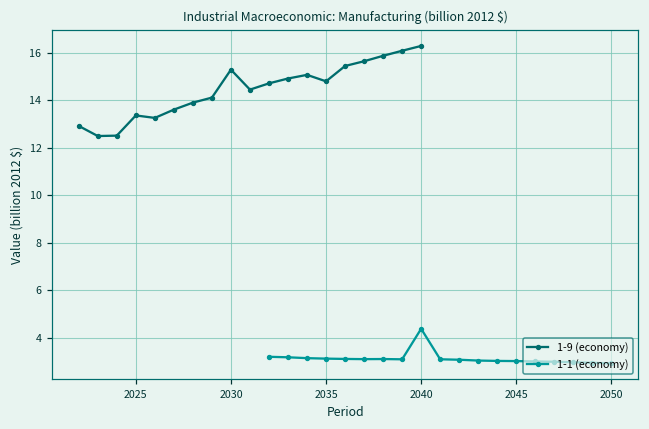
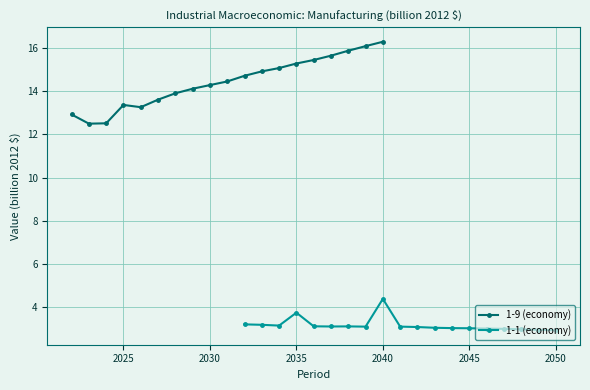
1-9 (economy), 2030: 15.3 -> 14.3
1-9 (economy), 2035: 14.8 -> 15.3
1-1 (economy), 2035: 3.1 -> 3.7
